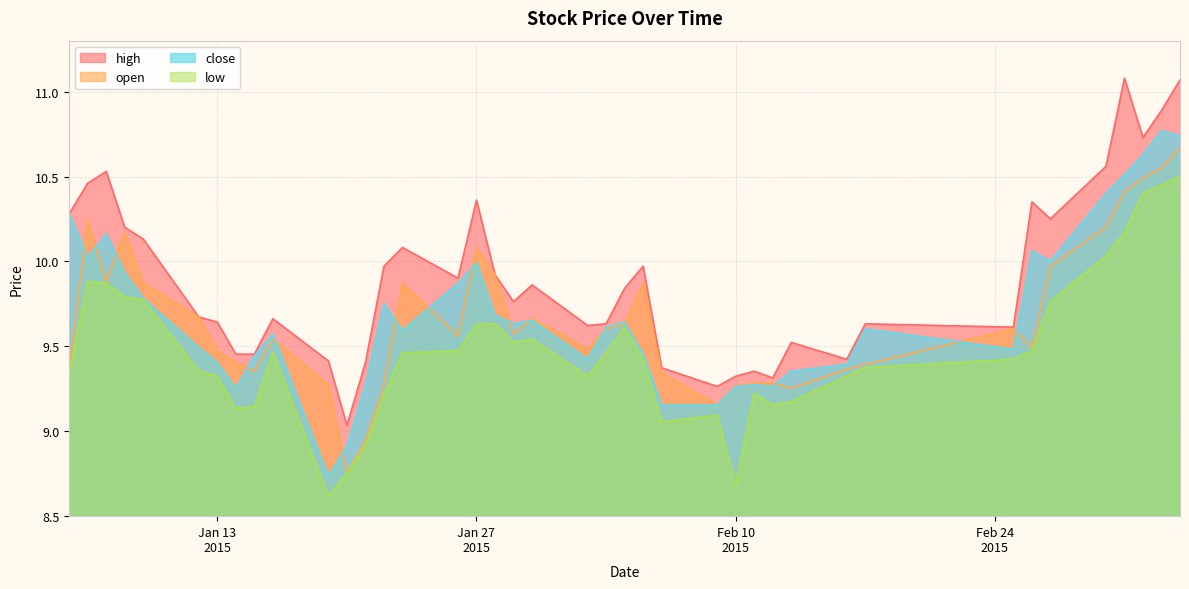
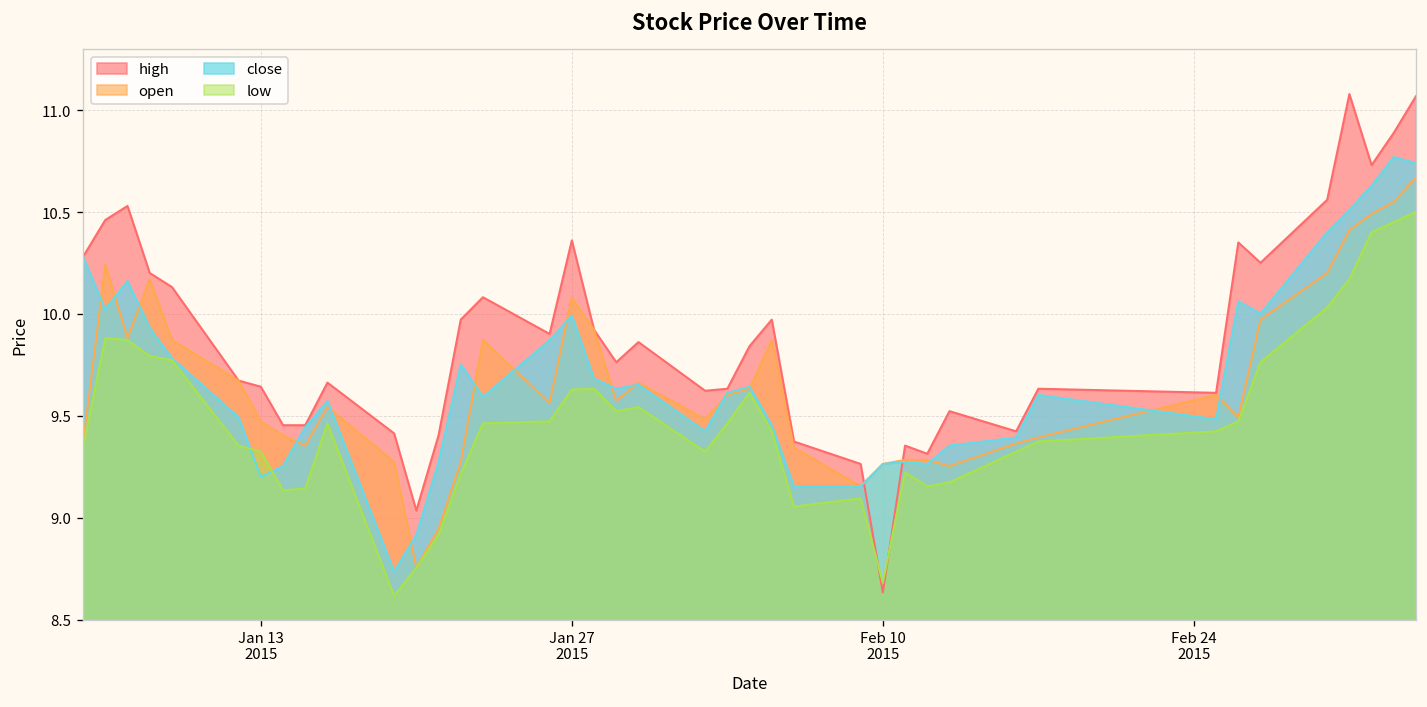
close, Jan 13 2015: 9.40 -> 9.20
high, Feb 10 2015: 9.32 -> 8.63
